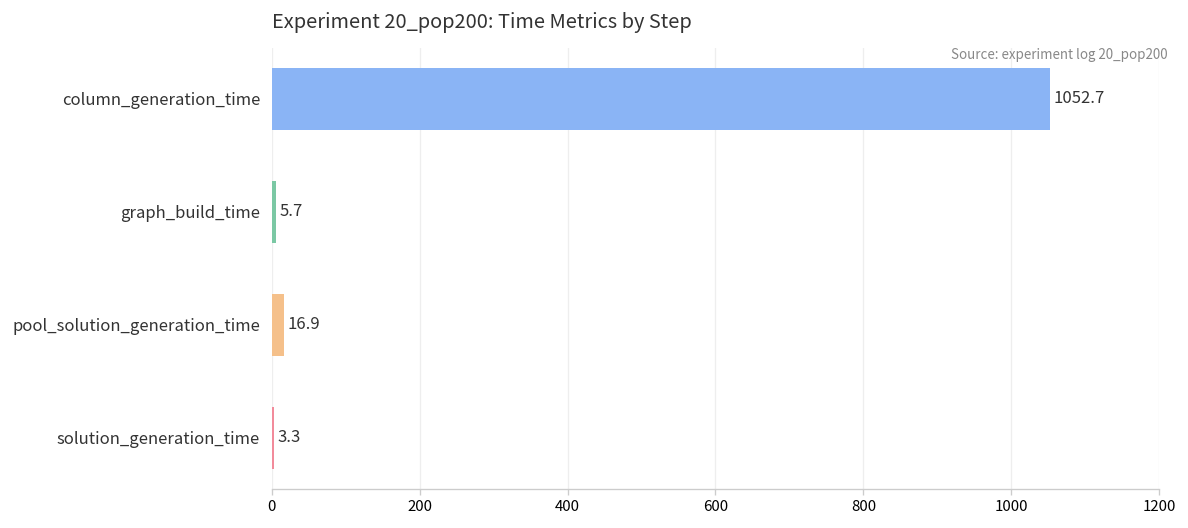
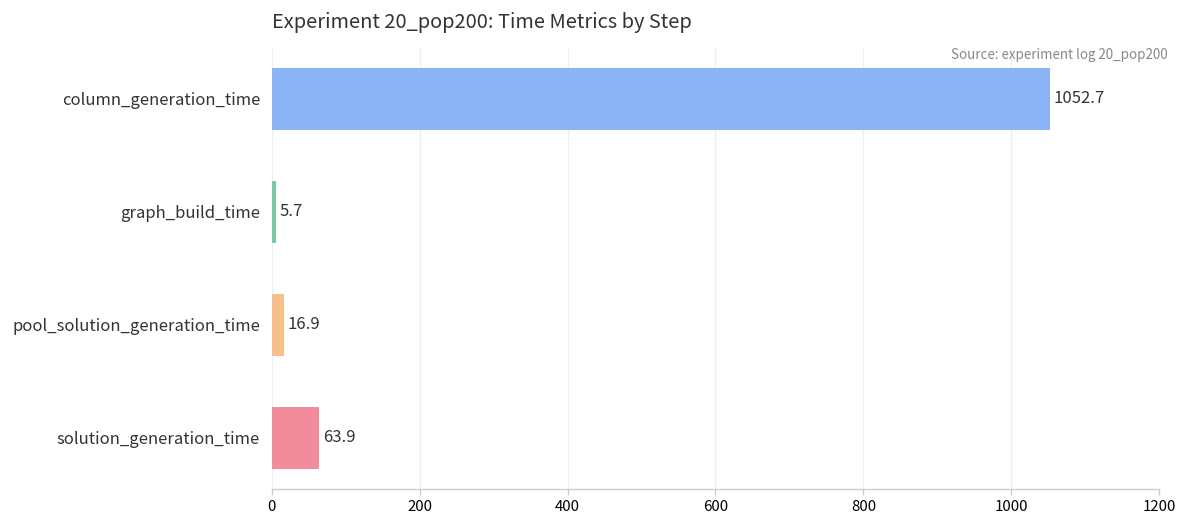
solution_generation_time: 3.3 -> 63.9
